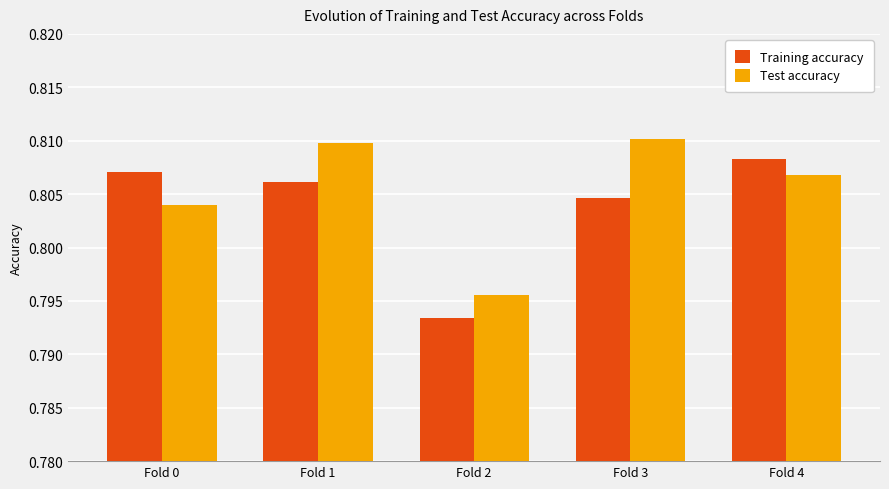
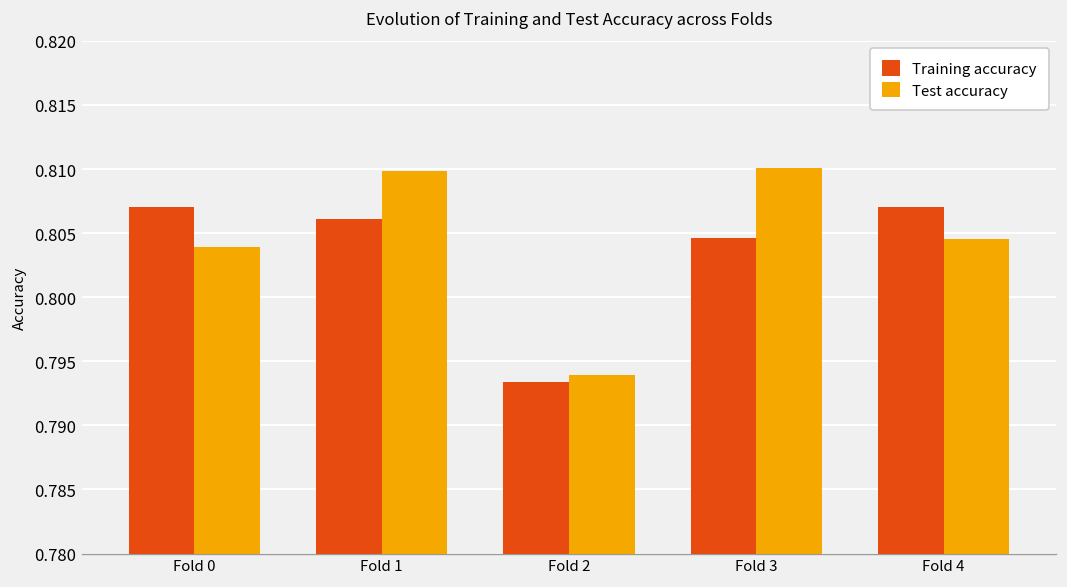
Test accuracy, Fold 2: 0.7955 -> 0.7939
Training accuracy, Fold 4: 0.8083 -> 0.8070
Test accuracy, Fold 4: 0.8068 -> 0.8045
